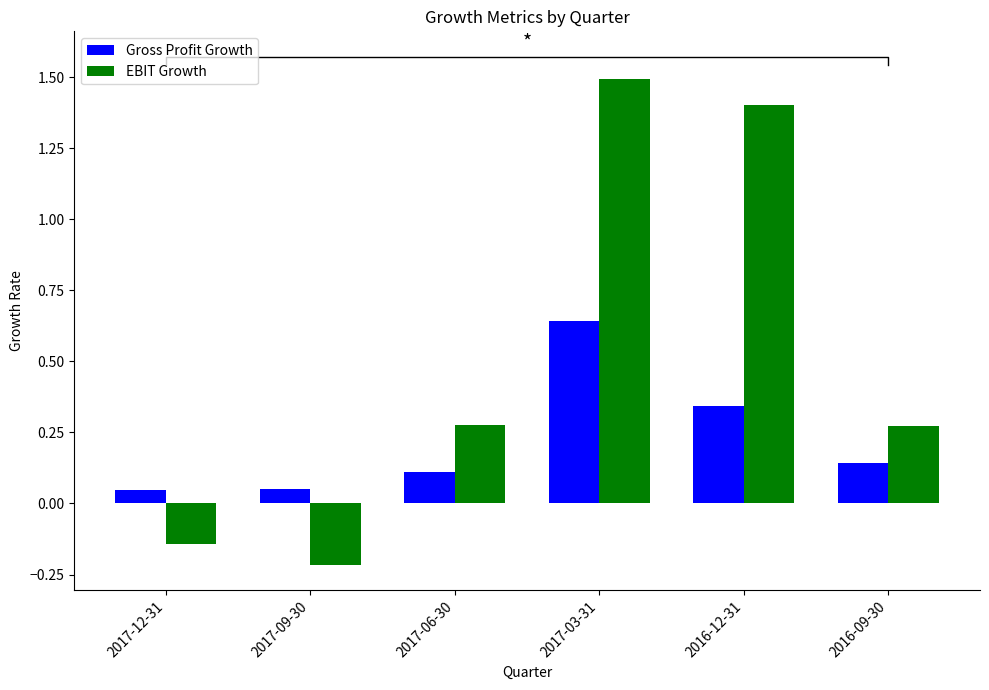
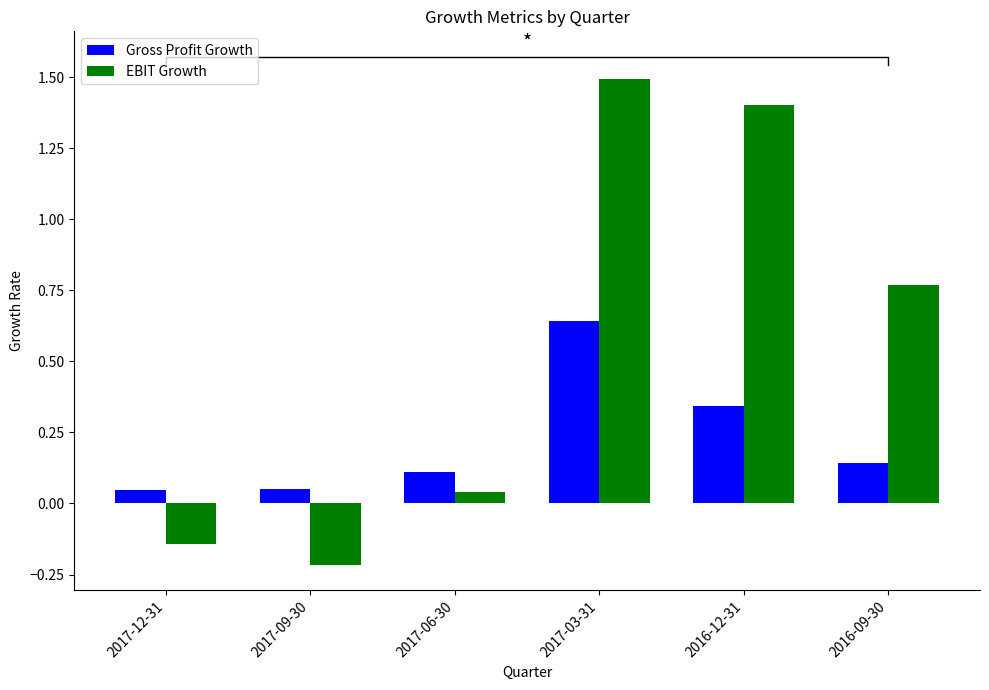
EBIT Growth, 2017-06-30: 0.28 -> 0.04
EBIT Growth, 2016-09-30: 0.27 -> 0.77
